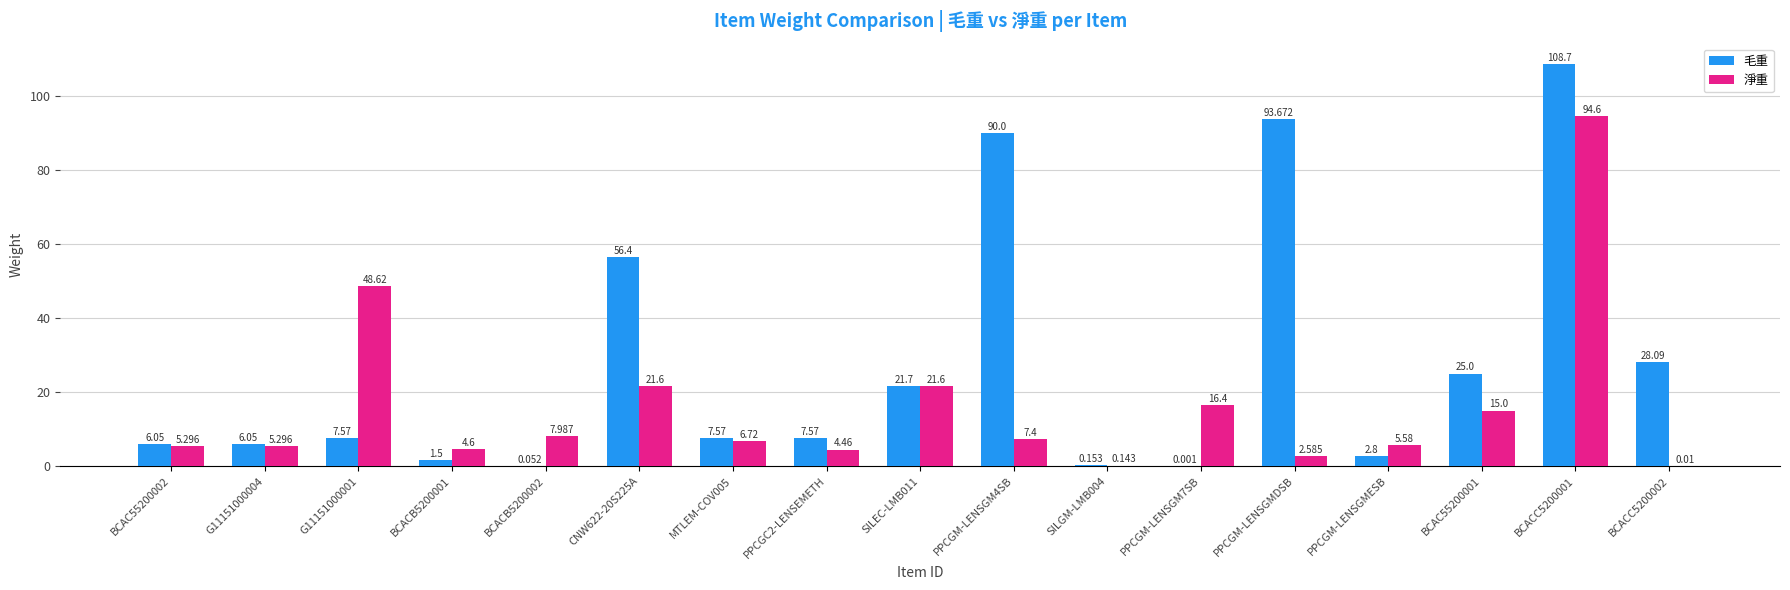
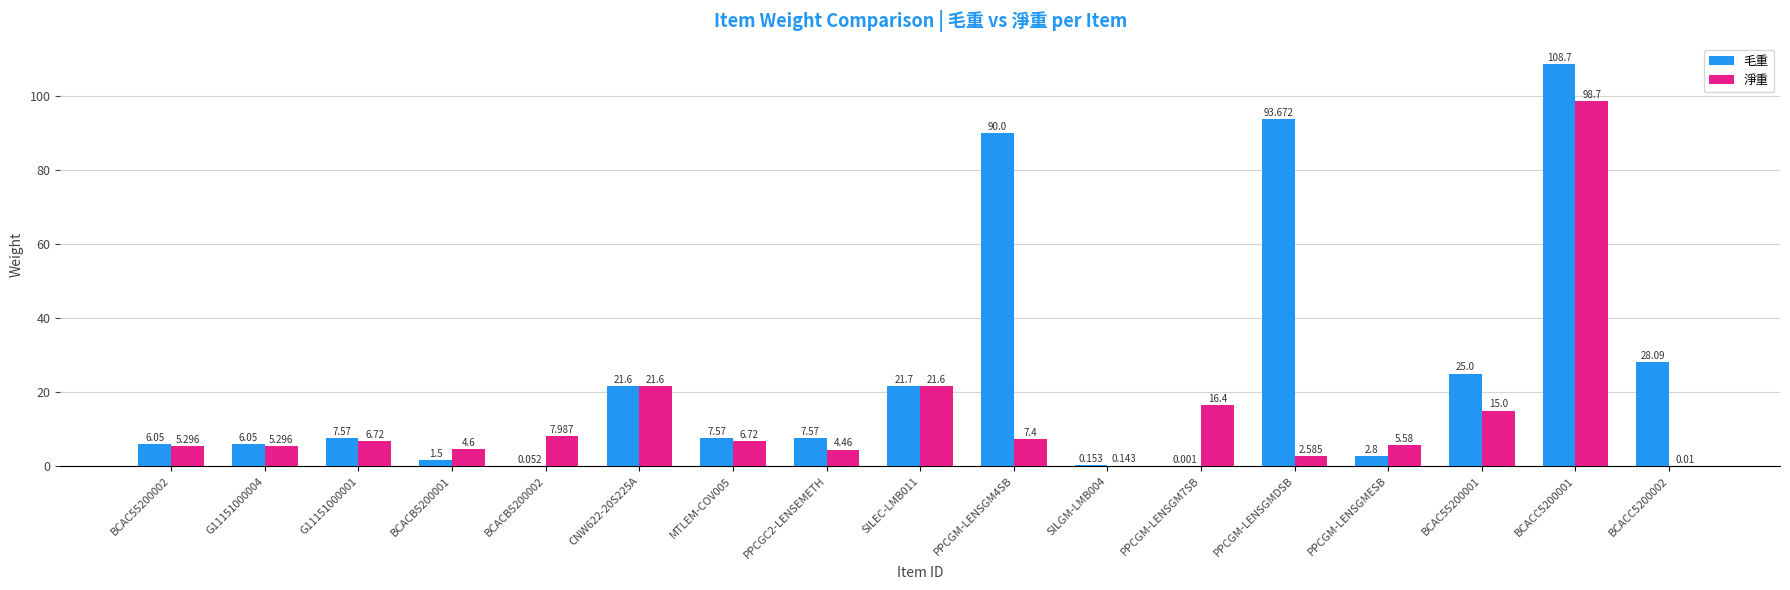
淨重, G11151000001: 48.62 -> 6.72
毛重, CNW622-20S225A: 56.4 -> 21.6
淨重, BCACC5200001: 94.6 -> 98.7
